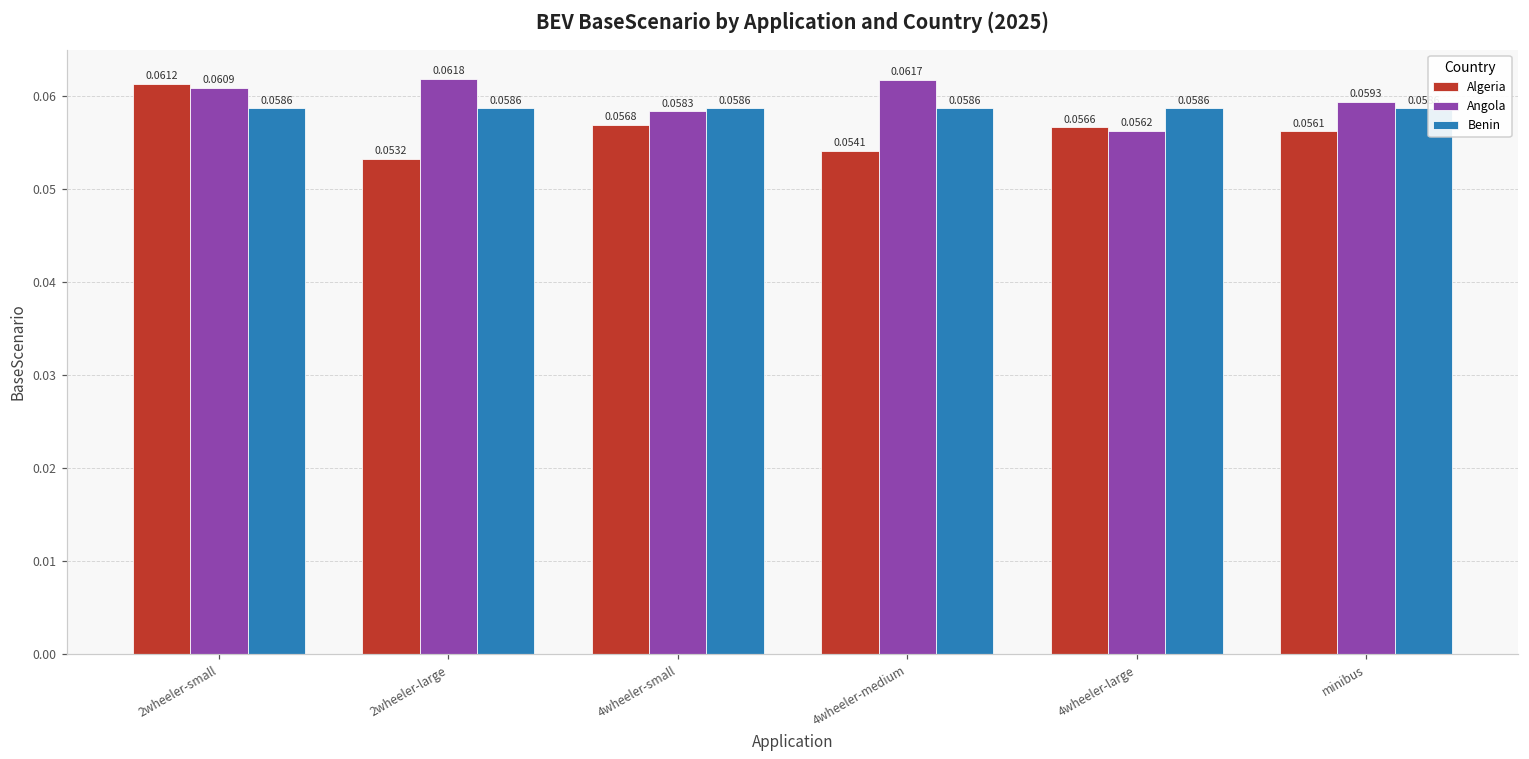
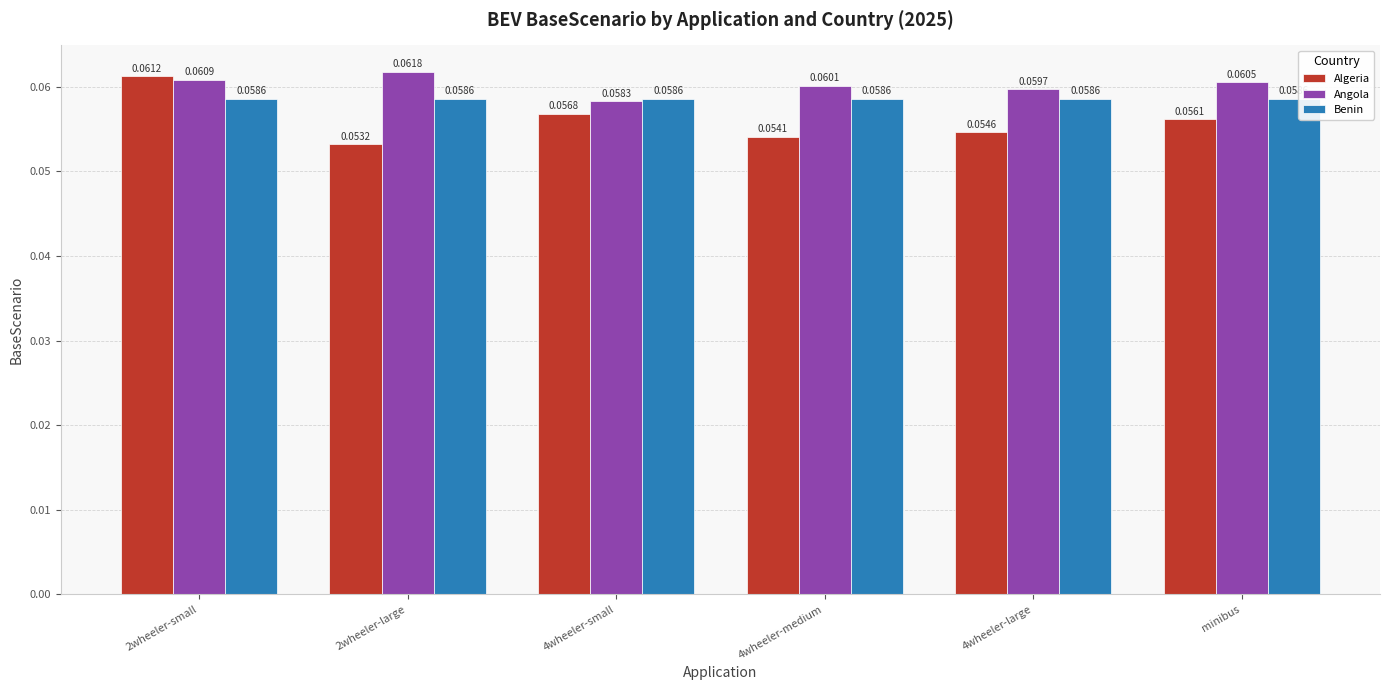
Angola, 4wheeler-medium: 0.0617 -> 0.0601
Algeria, 4wheeler-large: 0.0566 -> 0.0546
Angola, 4wheeler-large: 0.0562 -> 0.0597
Angola, minibus: 0.0593 -> 0.0605
